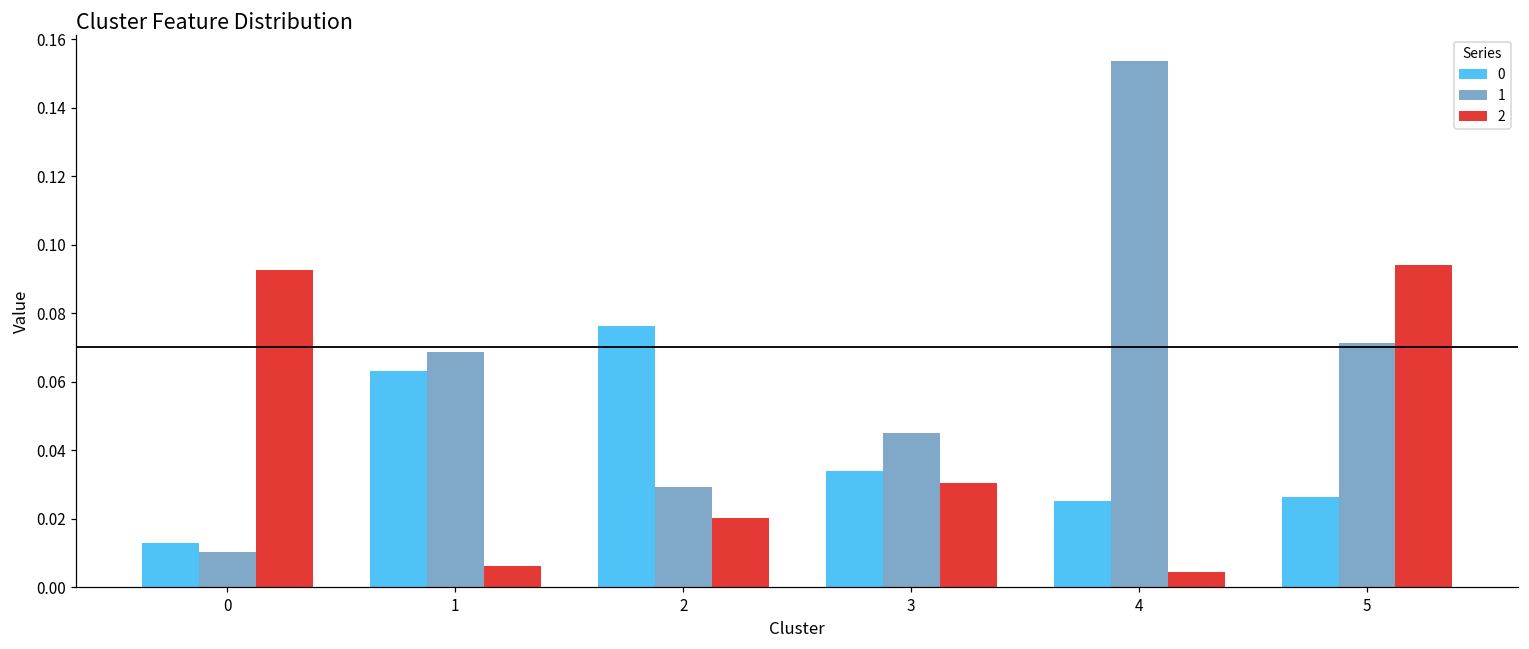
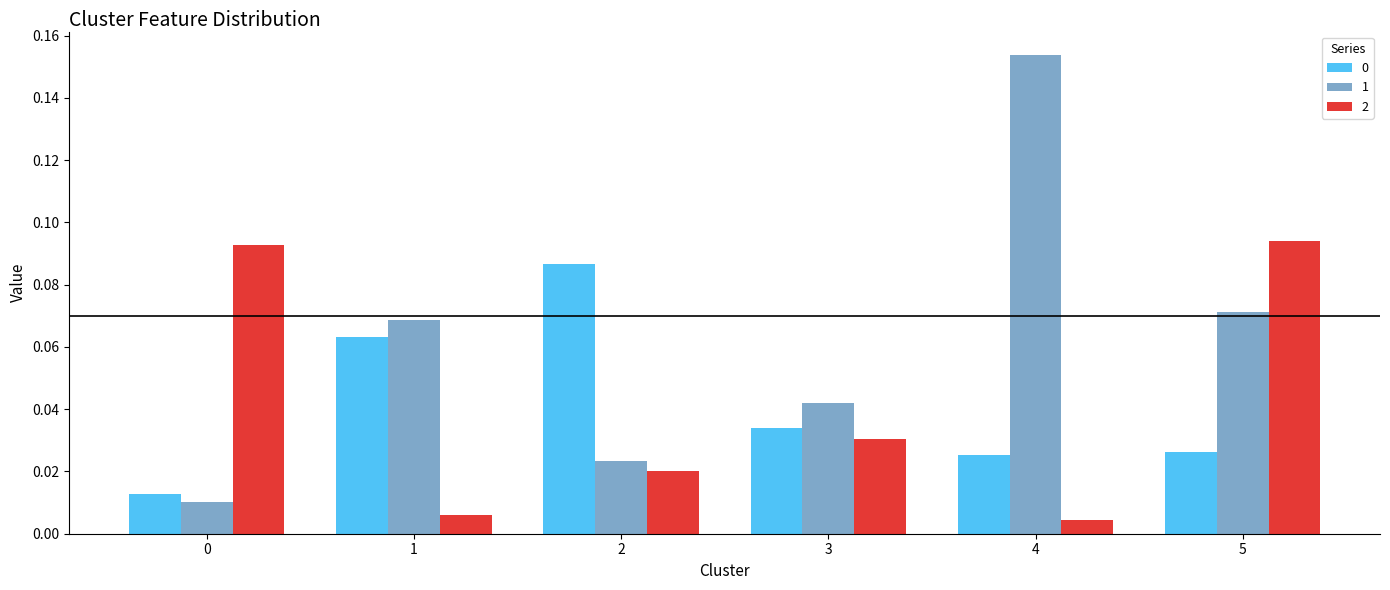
0, 2: 0.076 -> 0.087
1, 2: 0.029 -> 0.023
1, 3: 0.045 -> 0.042
